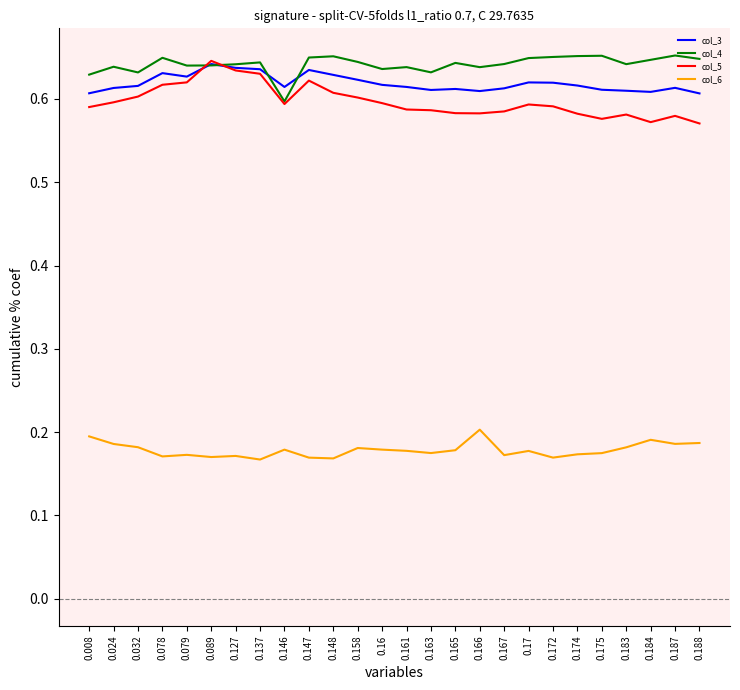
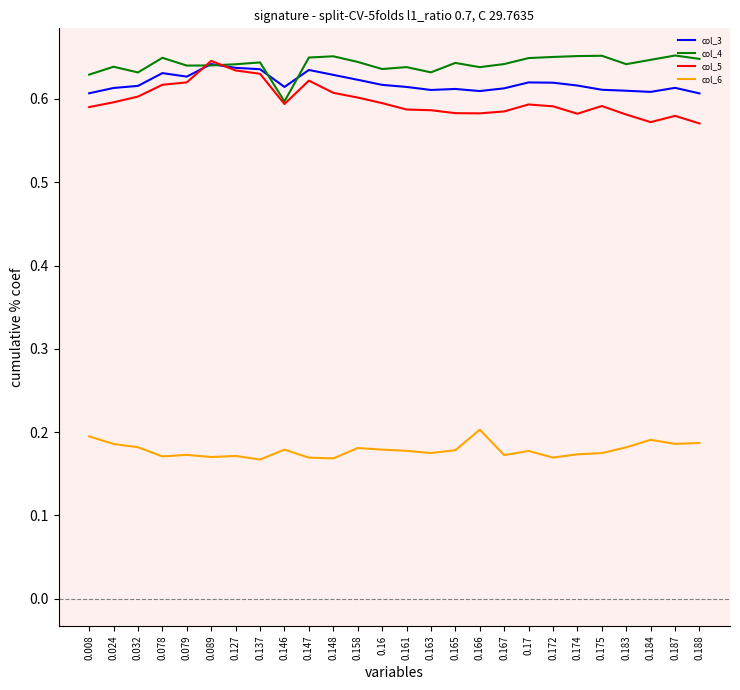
col_5, 0.175: 0.58 -> 0.59
